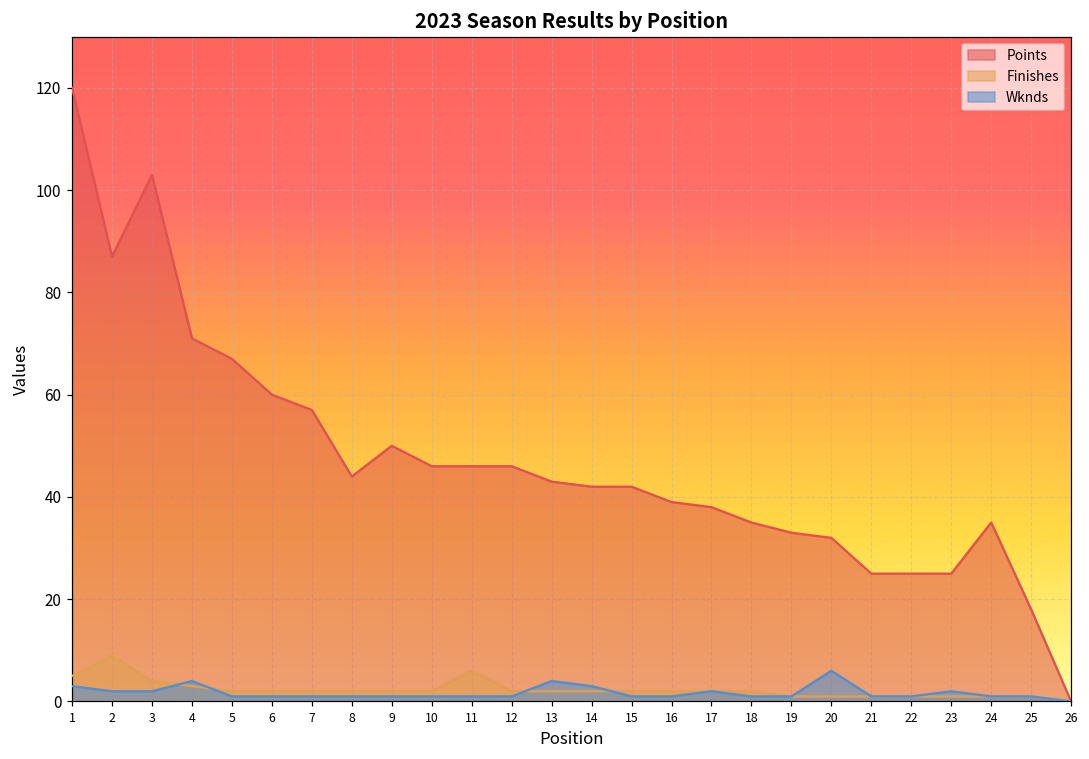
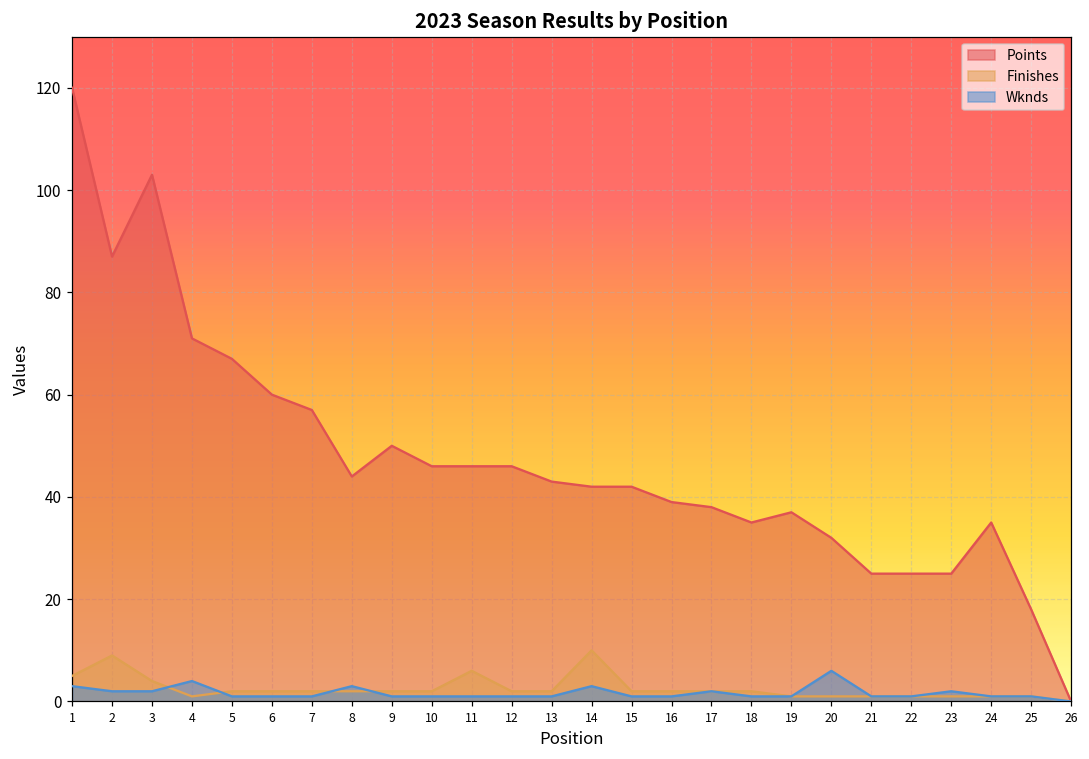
Finishes, 4: 3 -> 1
Wknds, 8: 1 -> 3
Wknds, 13: 4 -> 1
Finishes, 14: 2 -> 10
Points, 19: 33 -> 37
